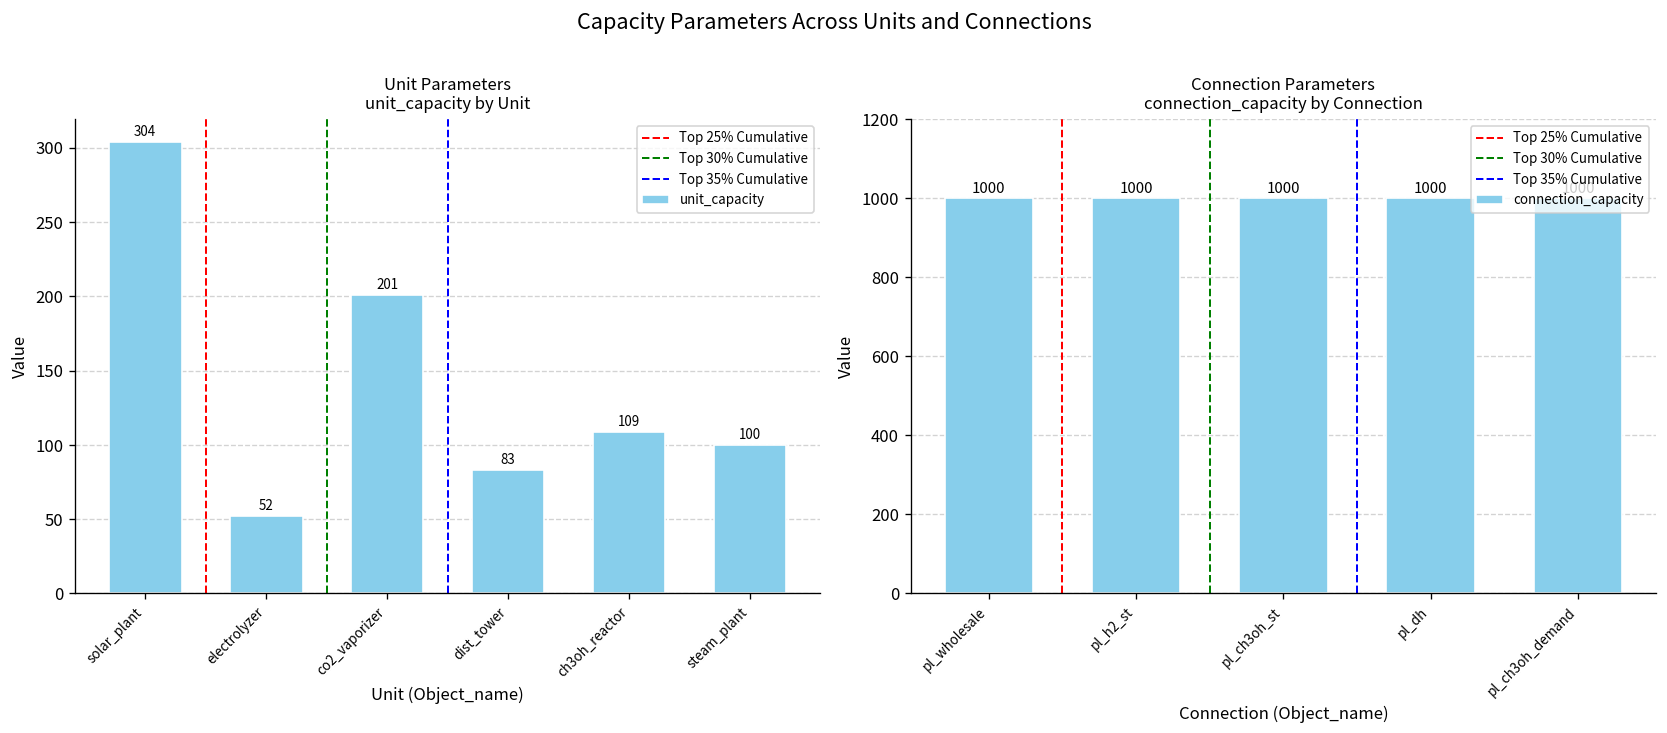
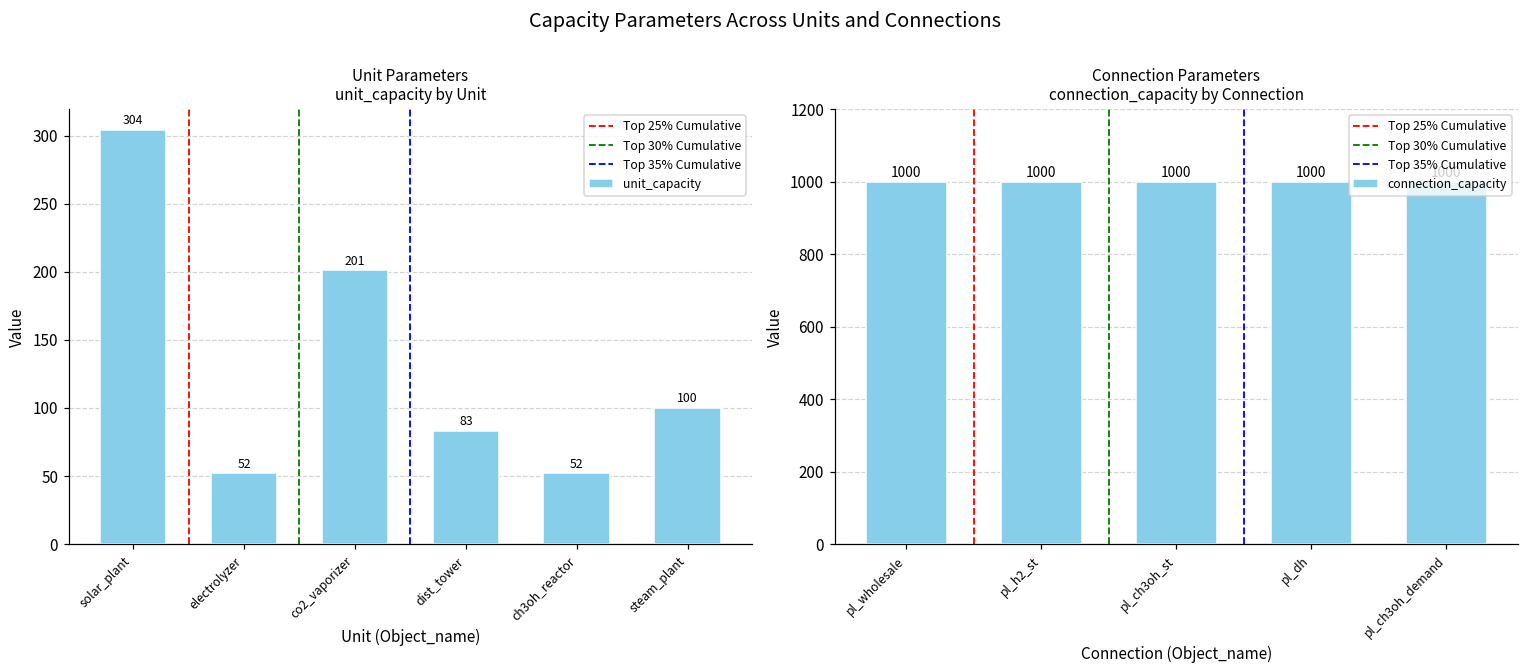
Unit Parameters unit_capacity by Unit, ch3oh_reactor: 109 -> 52
